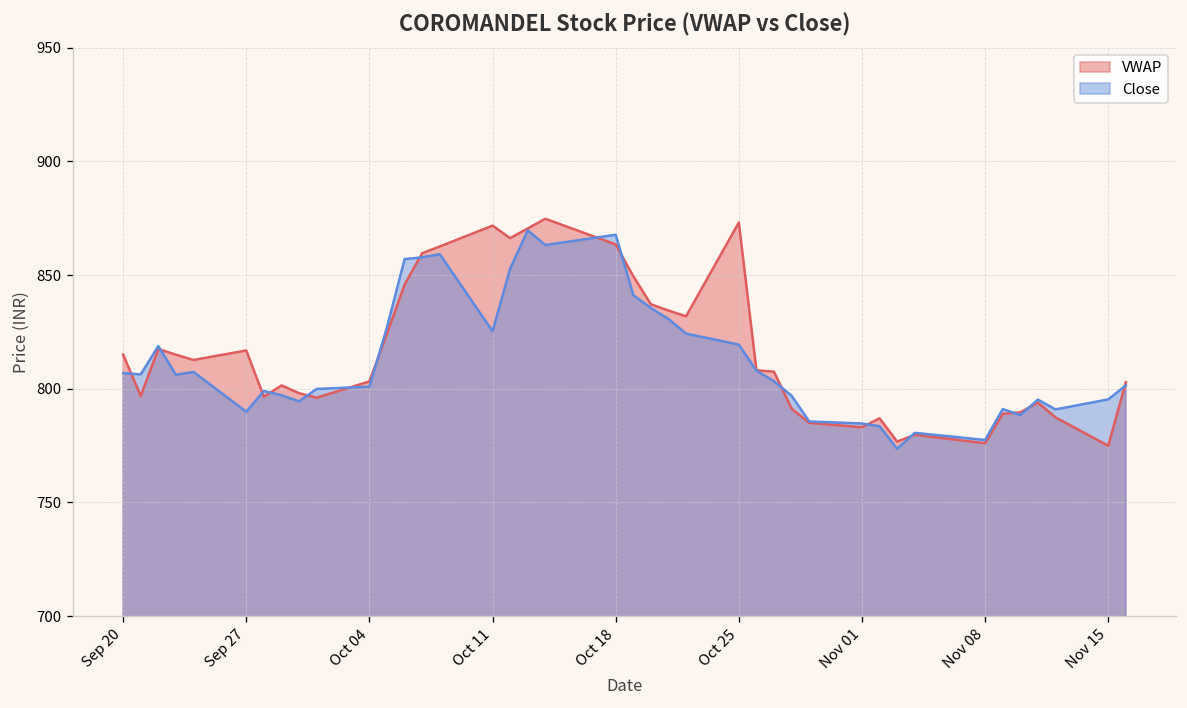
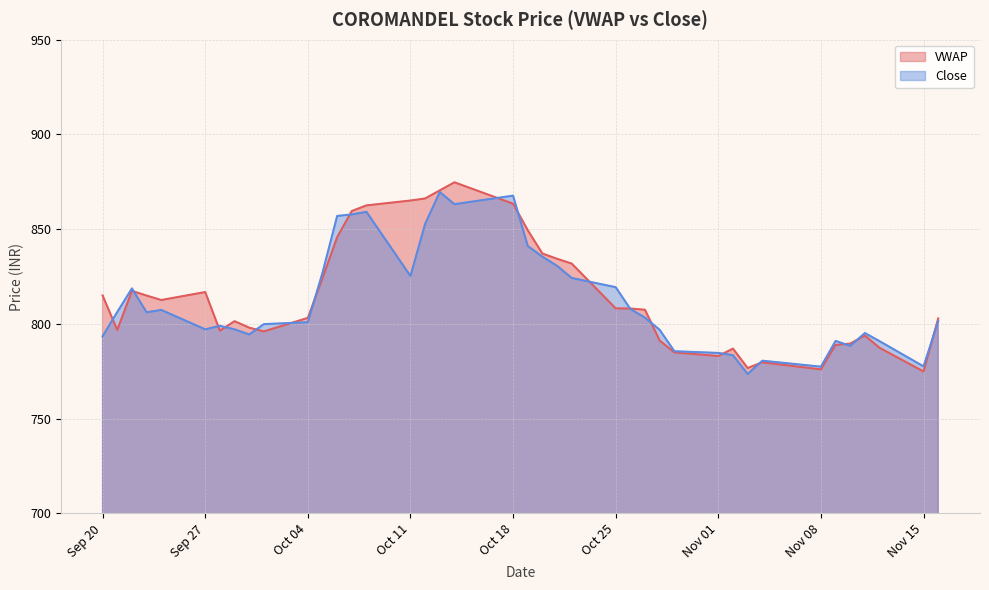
Close, Sep 20: 807 -> 794
Close, Sep 27: 790 -> 797
VWAP, Oct 11: 872 -> 865
VWAP, Oct 25: 873 -> 808
Close, Nov 15: 795 -> 778
